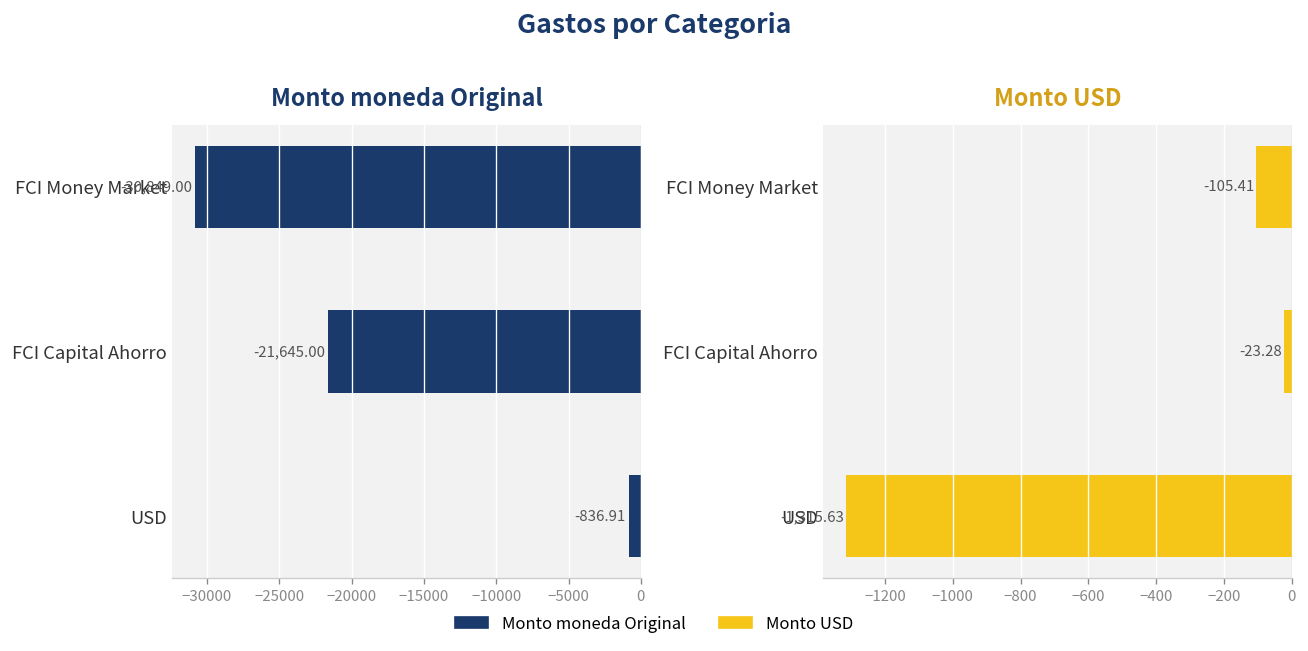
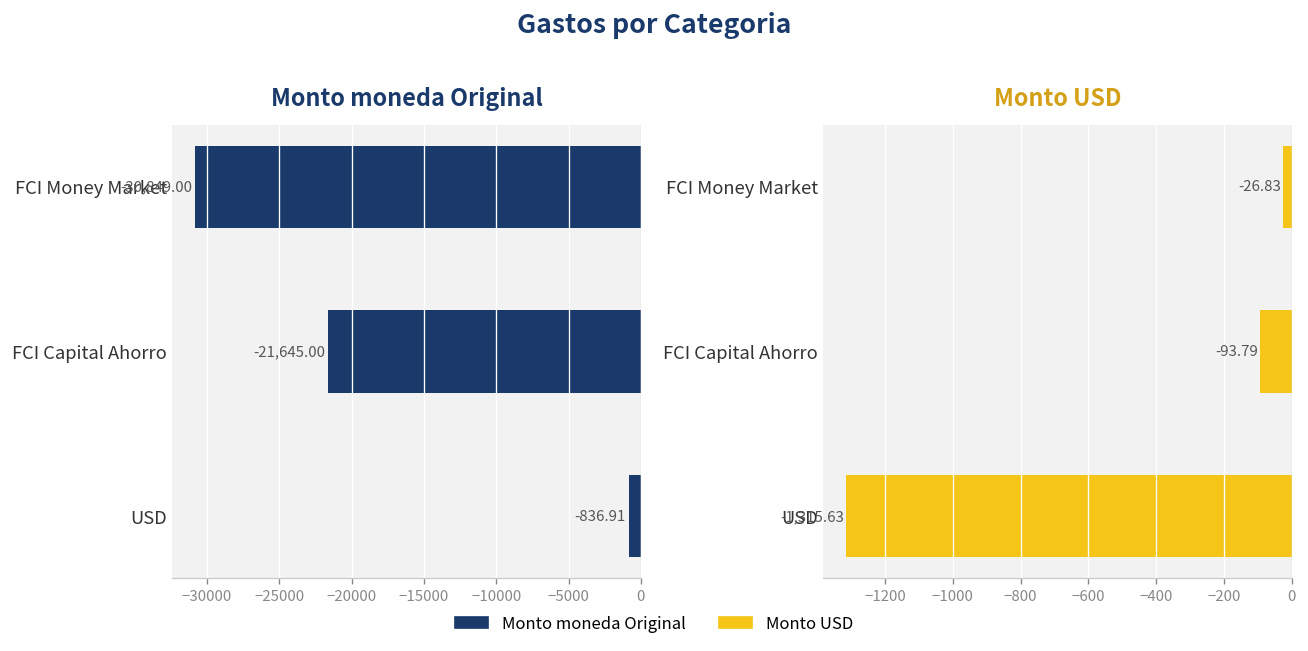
Monto USD, FCI Money Market: -105.41 -> -26.83
Monto USD, FCI Capital Ahorro: -23.28 -> -93.79
